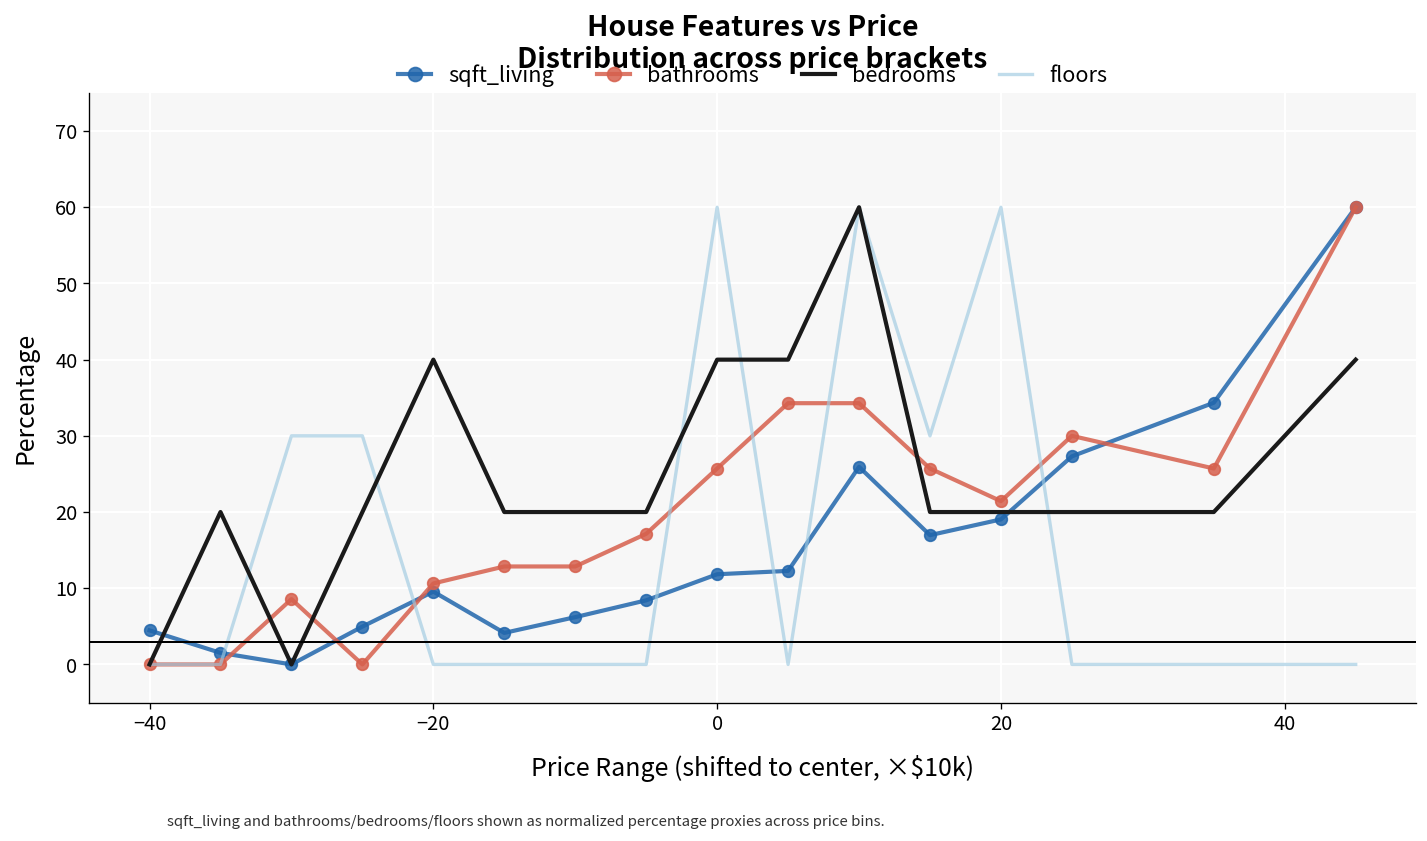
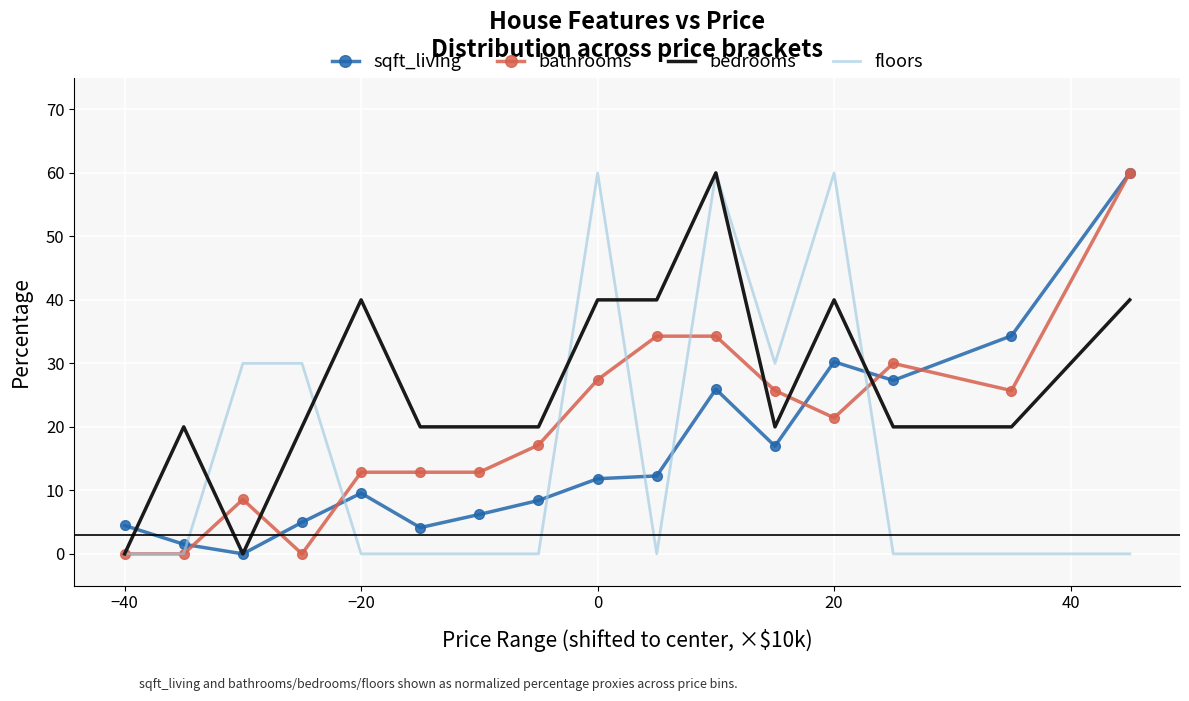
bathrooms, −20: 11 -> 13
bathrooms, 0: 26 -> 27
sqft_living, 20: 19 -> 30
bedrooms, 20: 20 -> 40
